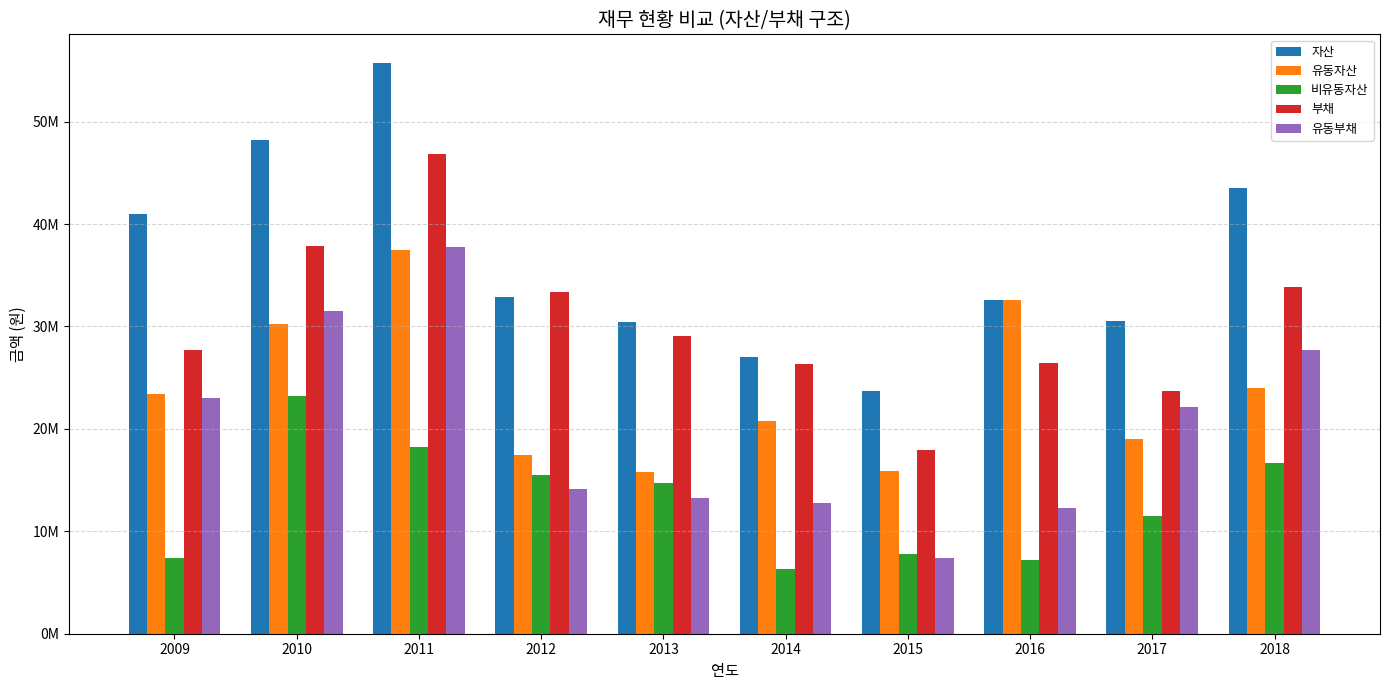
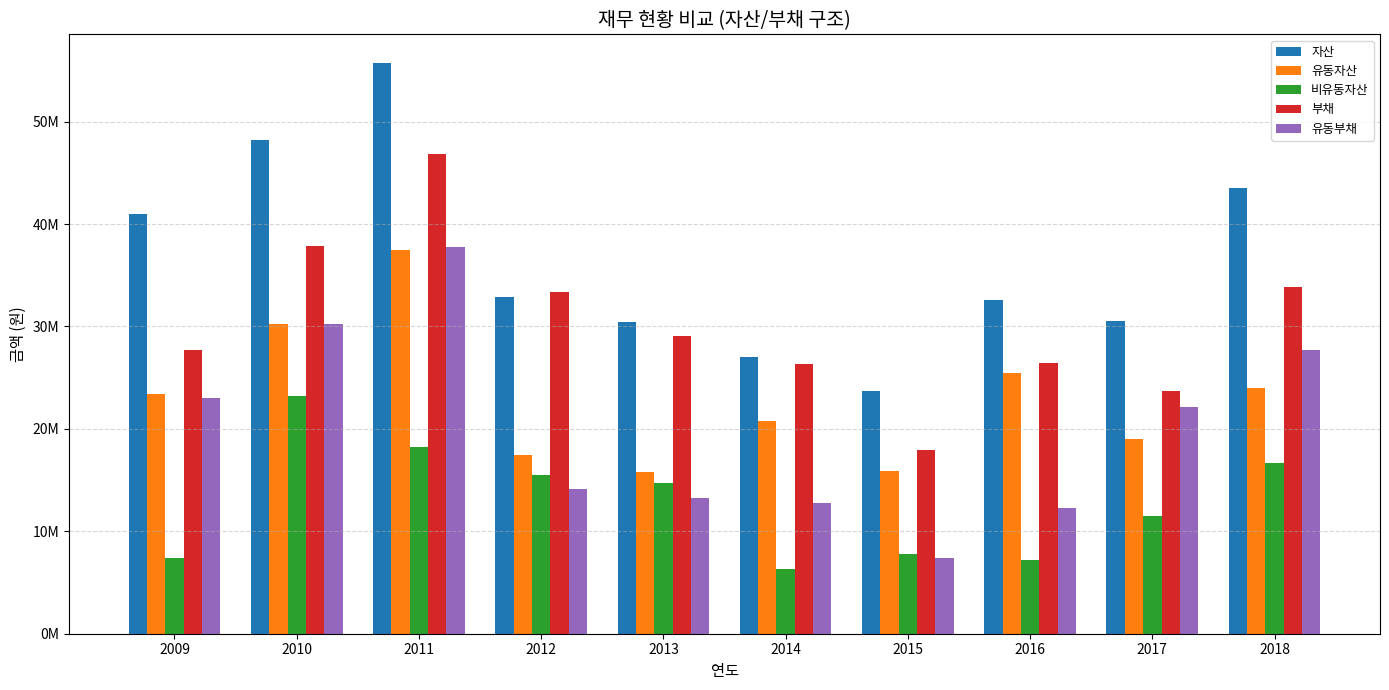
유동부채, 2010: 31500000 -> 30200000
유동자산, 2016: 32600000 -> 25400000
